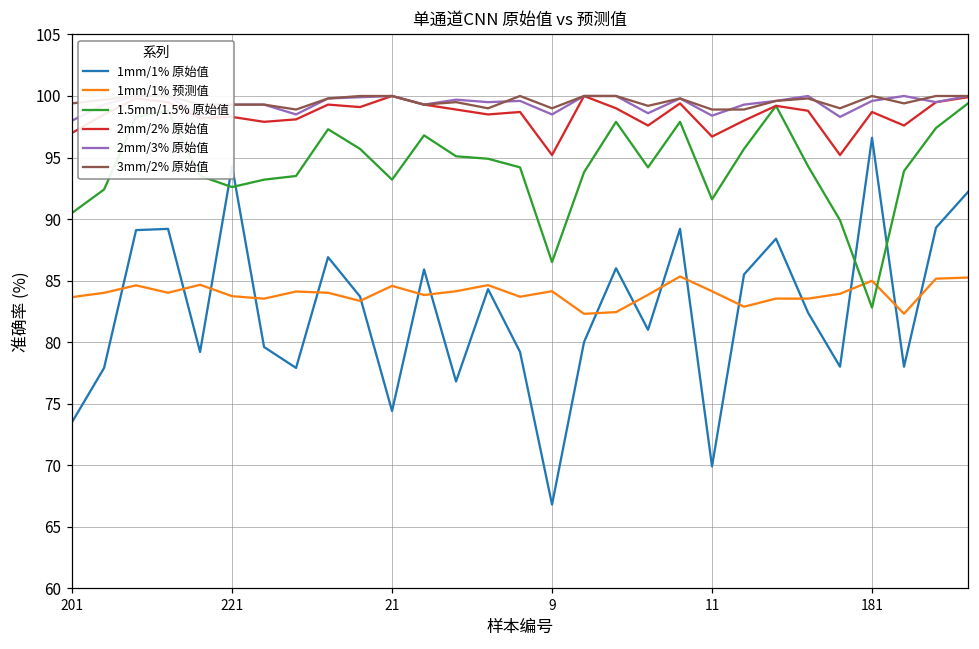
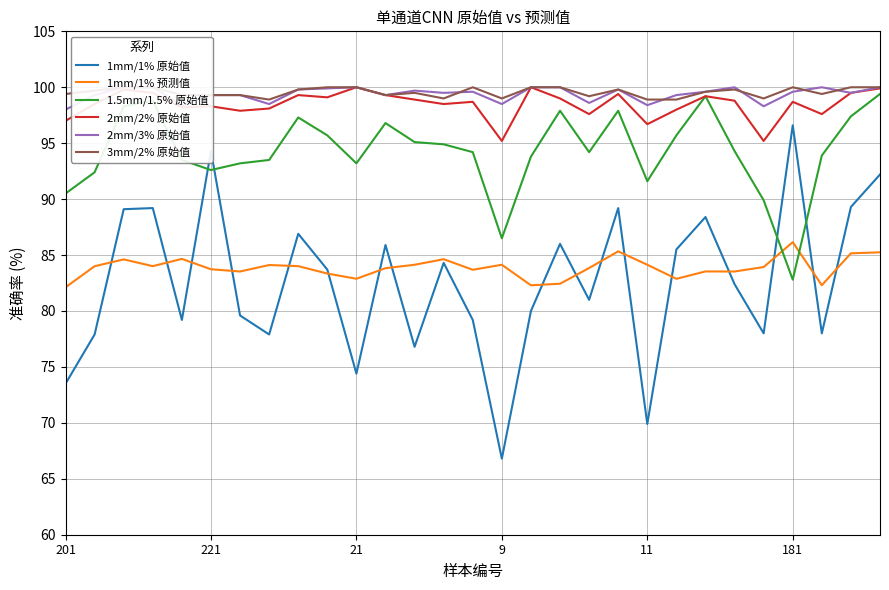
1mm/1% 预测值, 201: 83.7 -> 82.1
1mm/1% 预测值, 21: 84.6 -> 82.9
1mm/1% 预测值, 181: 85.0 -> 86.2
